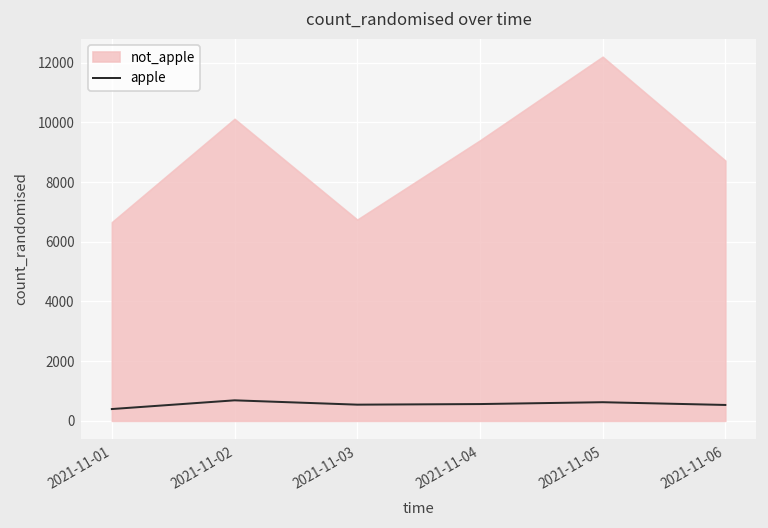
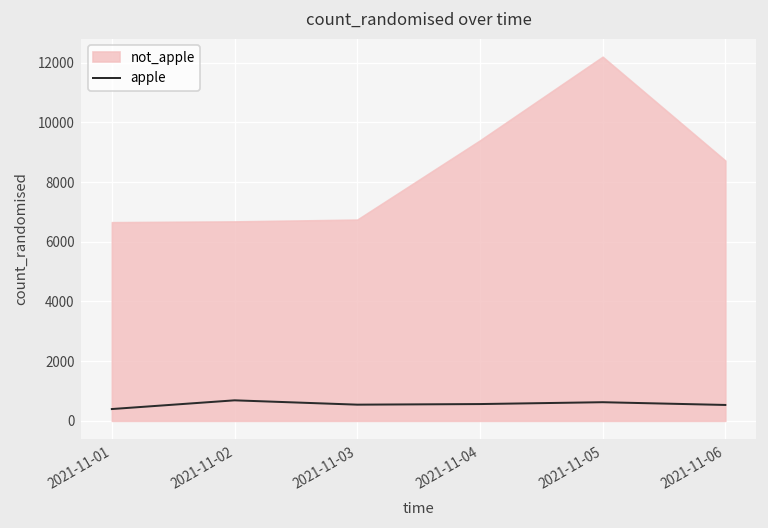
not_apple, 2021-11-02: 10100 -> 6700
